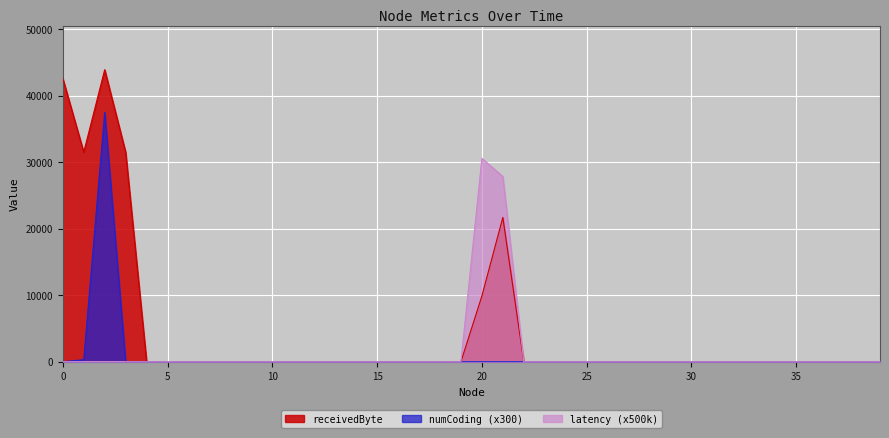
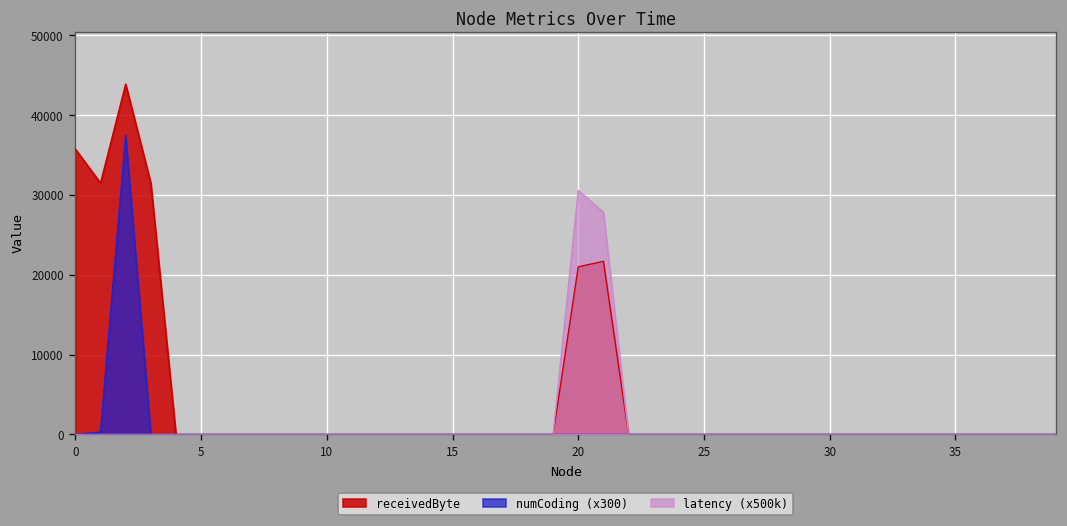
receivedByte, 0: 43000 -> 36000
receivedByte, 20: 10000 -> 21000
